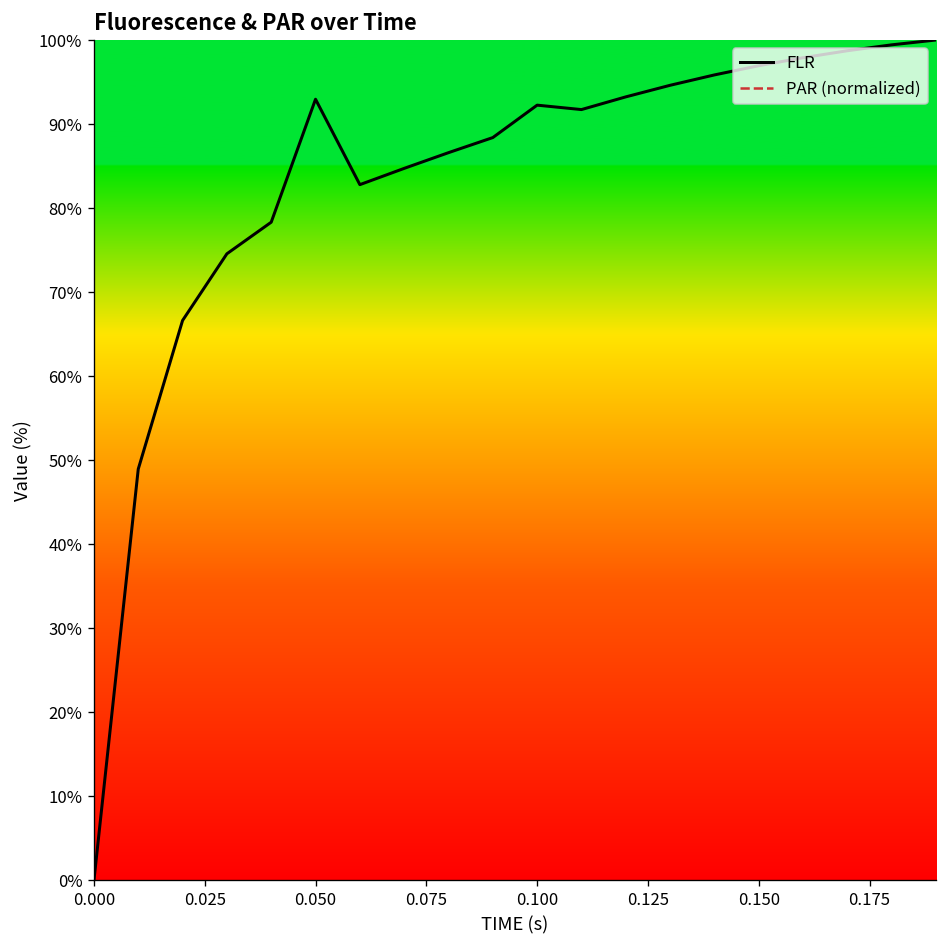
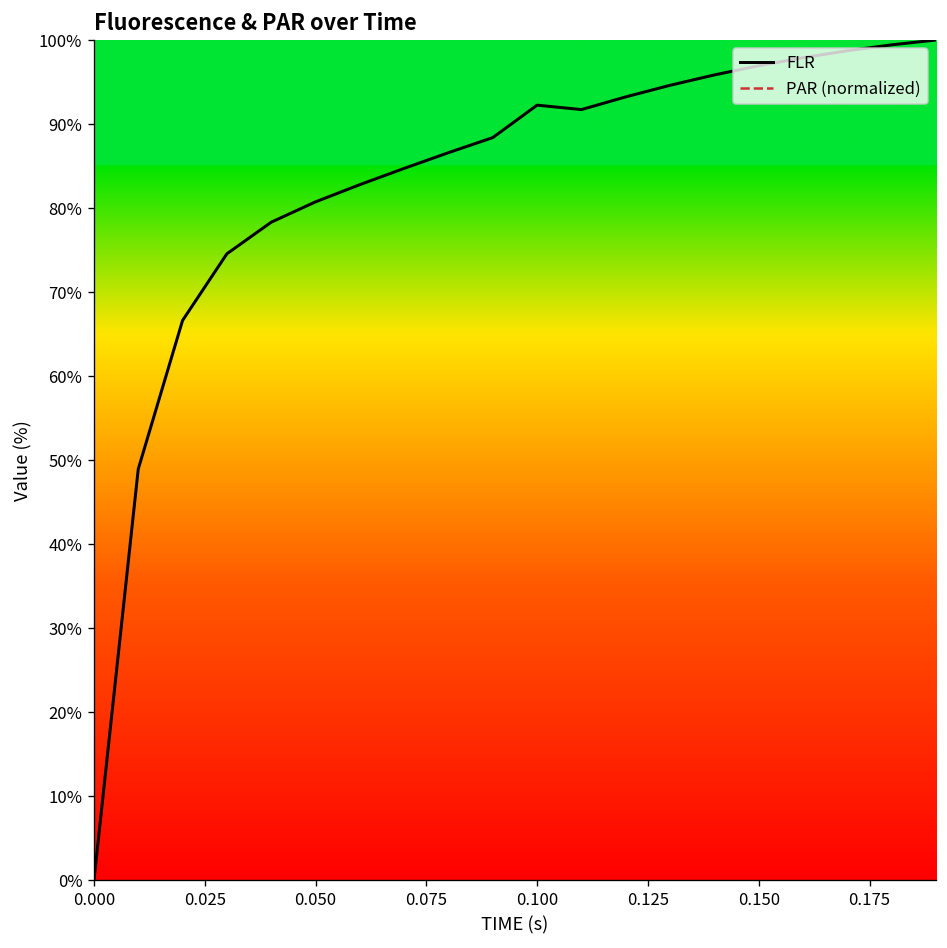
0.050: 93% -> 81%
